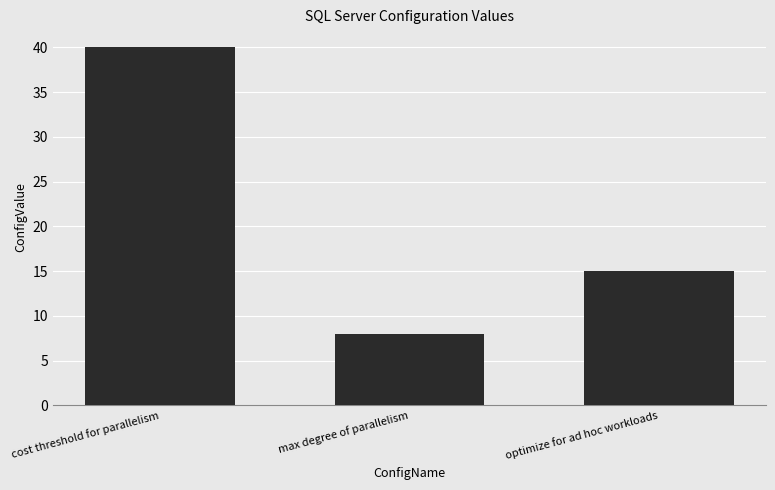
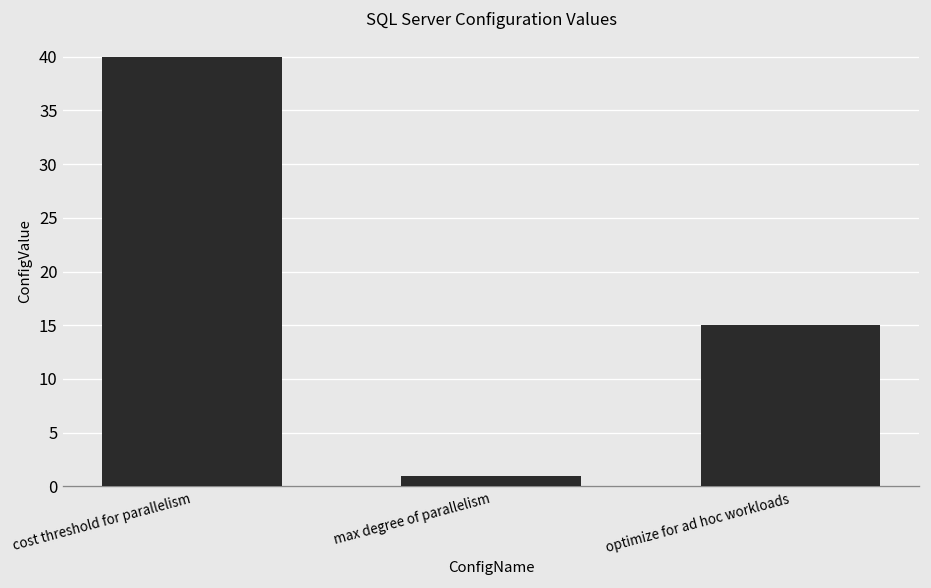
max degree of parallelism: 8 -> 1
